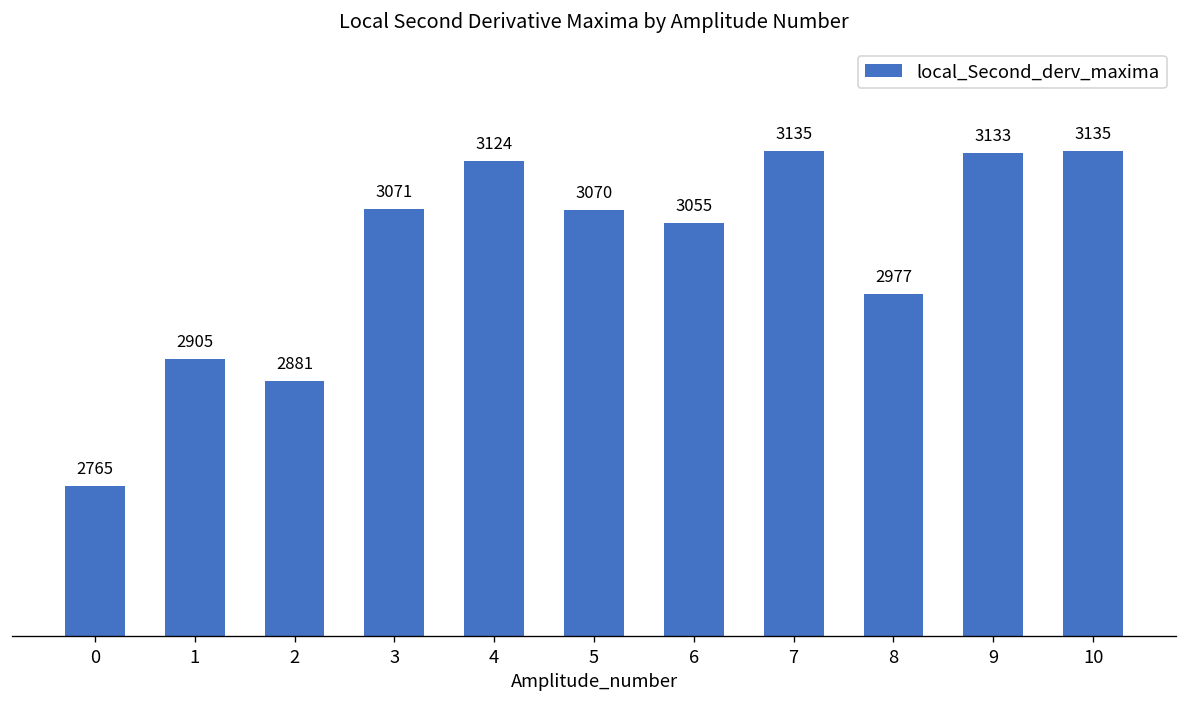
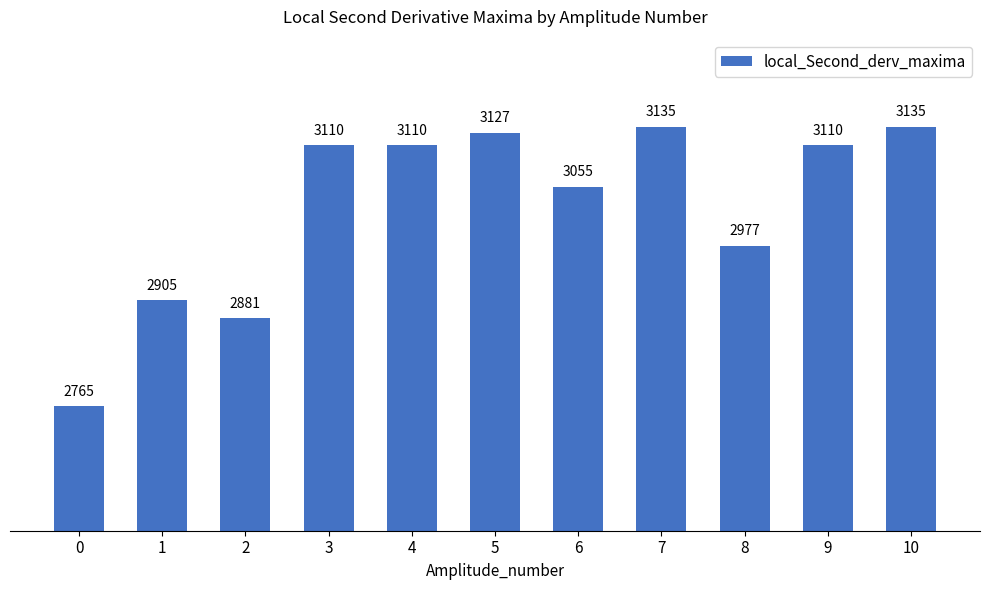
3: 3071 -> 3110
4: 3124 -> 3110
5: 3070 -> 3127
9: 3133 -> 3110
